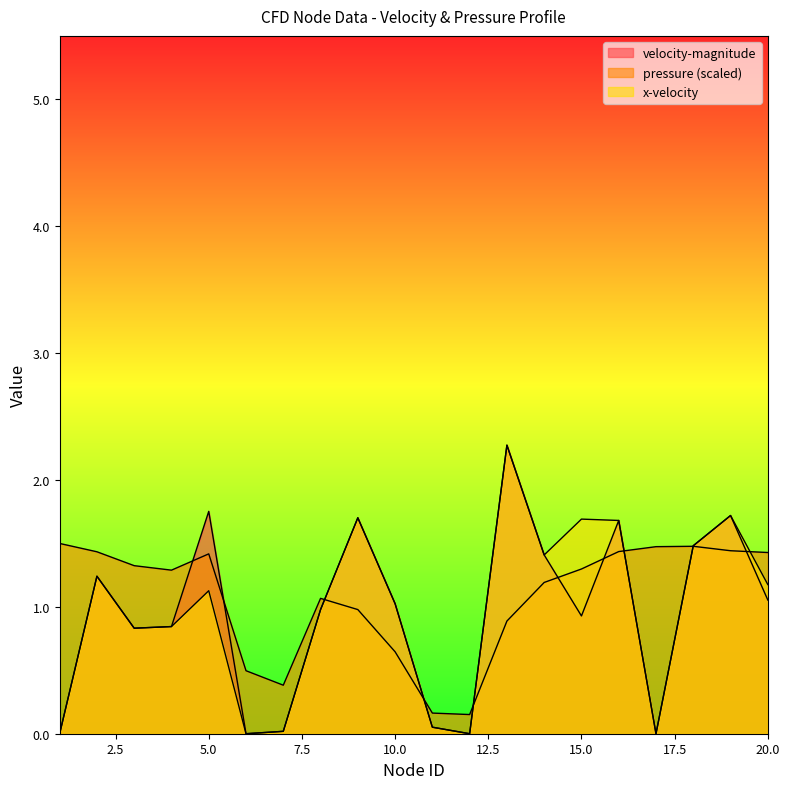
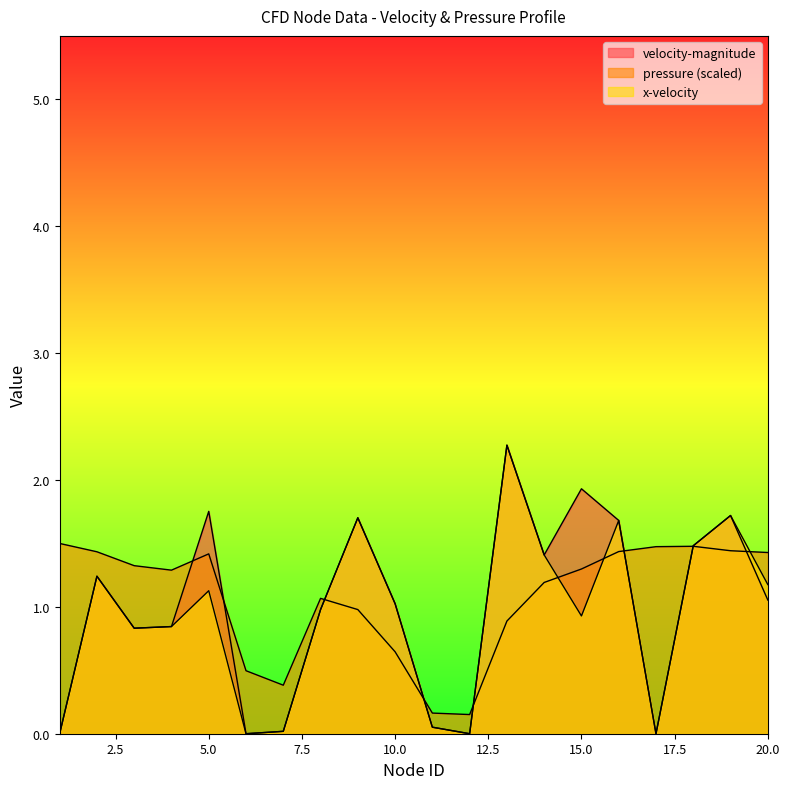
velocity-magnitude, 15.0: 0.93 -> 1.93
x-velocity, 15.0: 1.69 -> 0.93
